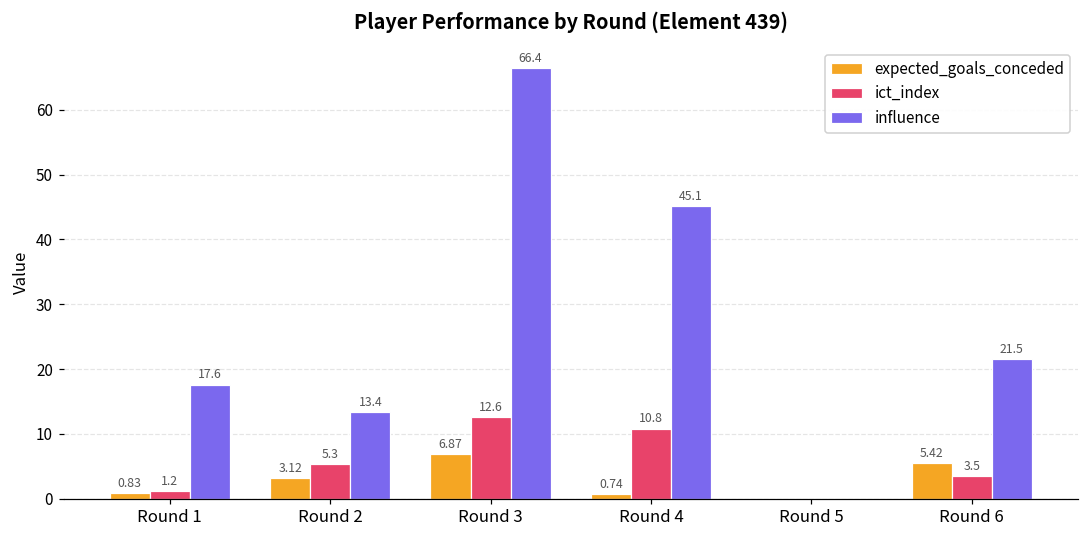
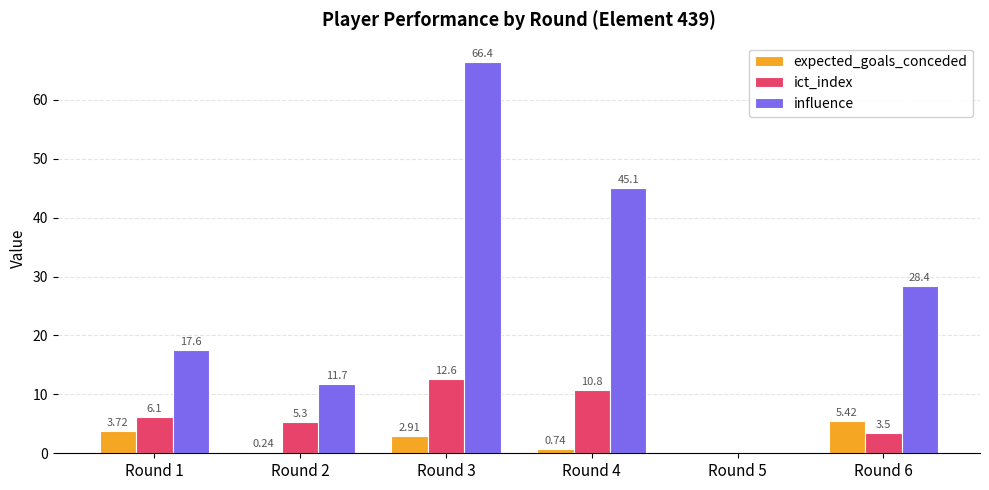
expected_goals_conceded, Round 1: 0.83 -> 3.72
ict_index, Round 1: 1.2 -> 6.1
expected_goals_conceded, Round 2: 3.12 -> 0.24
influence, Round 2: 13.4 -> 11.7
expected_goals_conceded, Round 3: 6.87 -> 2.91
influence, Round 6: 21.5 -> 28.4
